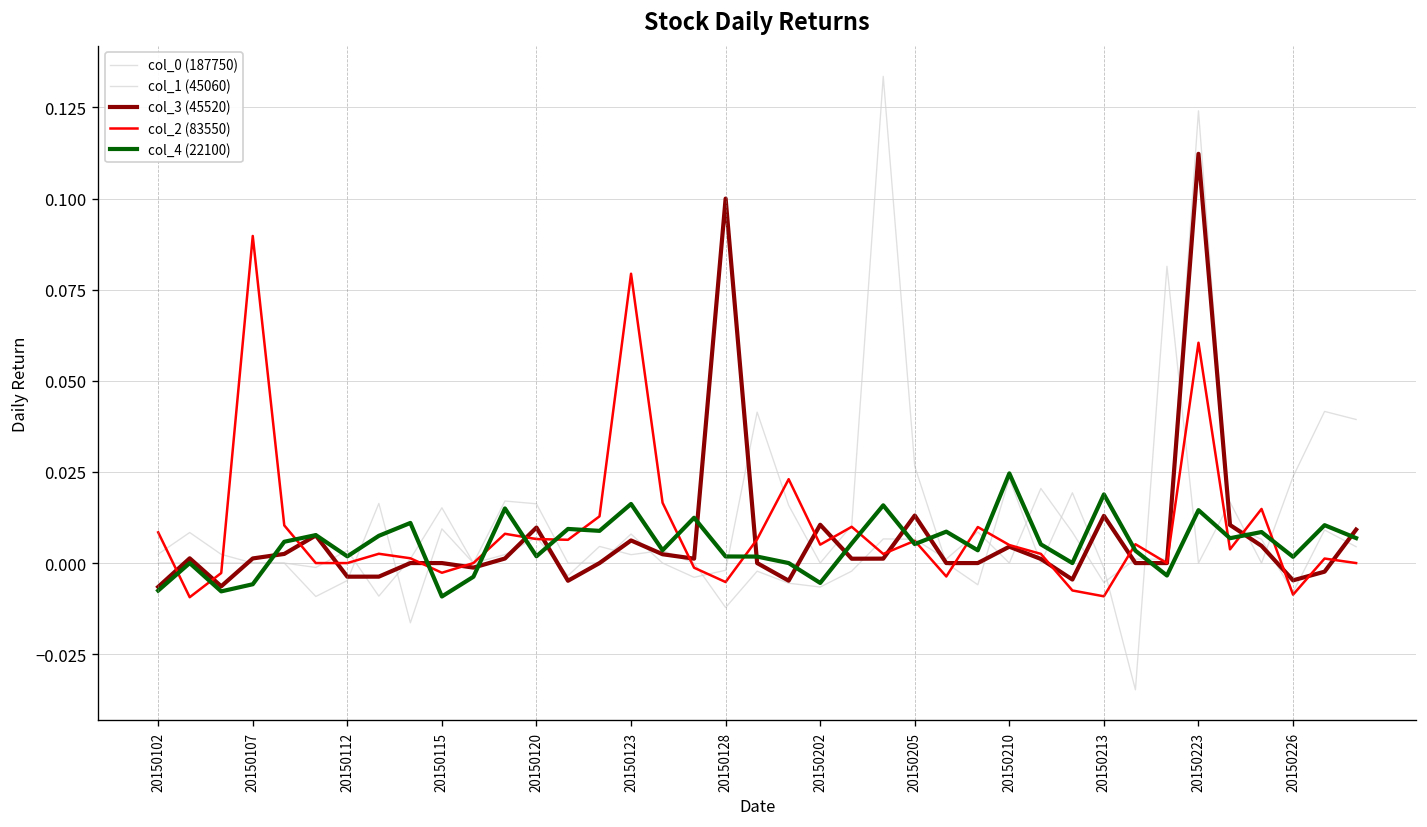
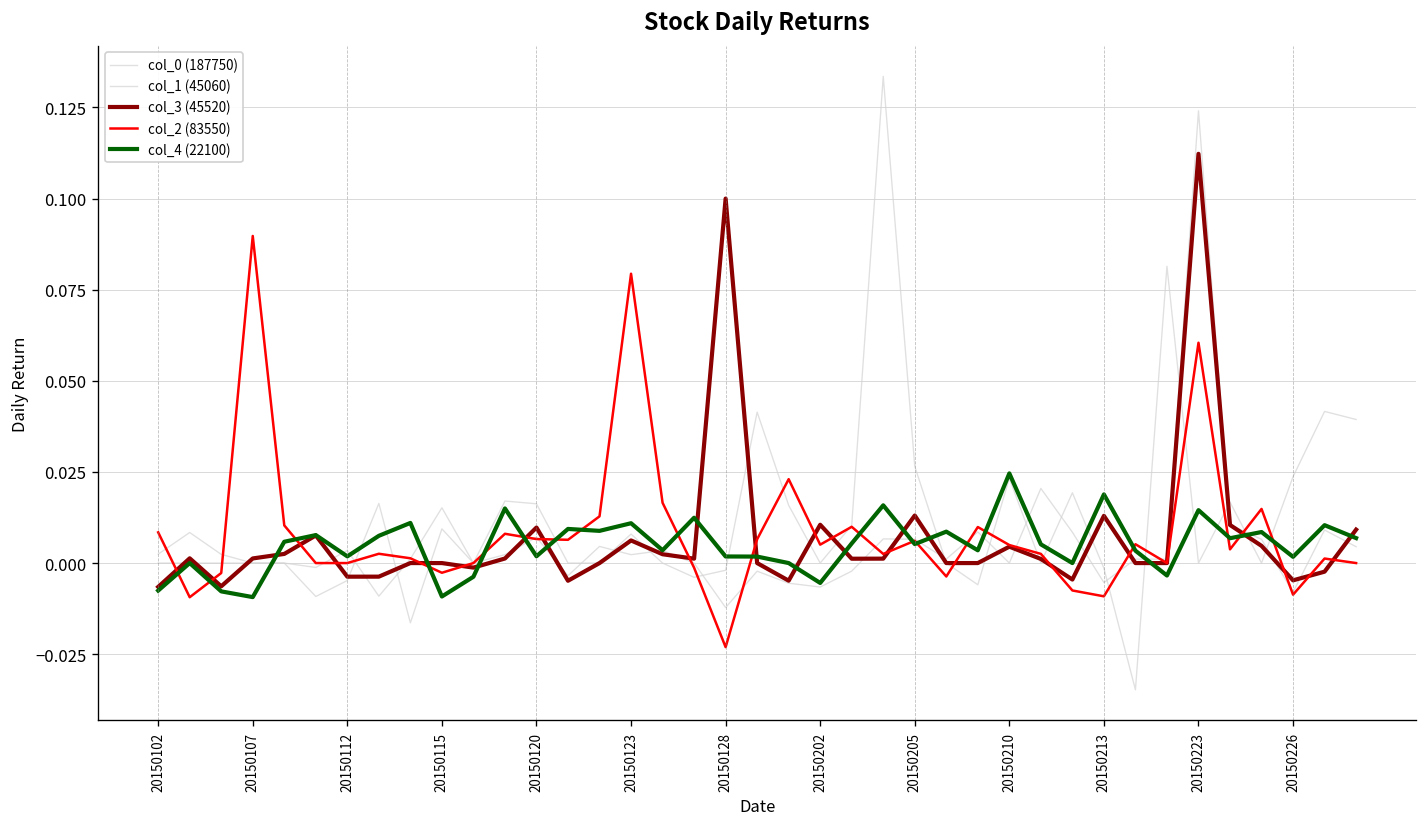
col_4 (22100), 20150107: -0.006 -> -0.009
col_4 (22100), 20150123: 0.016 -> 0.011
col_2 (83550), 20150128: -0.005 -> -0.023
